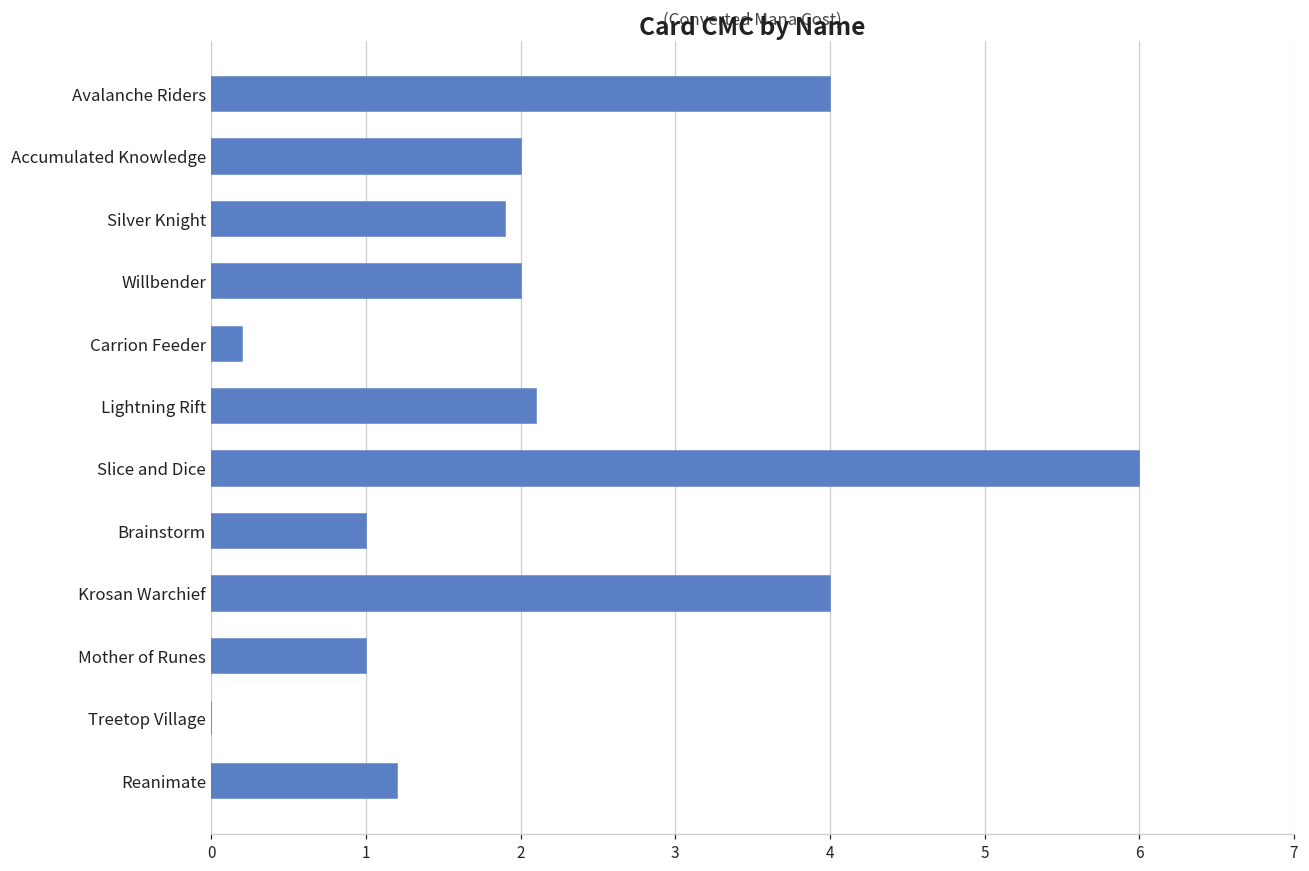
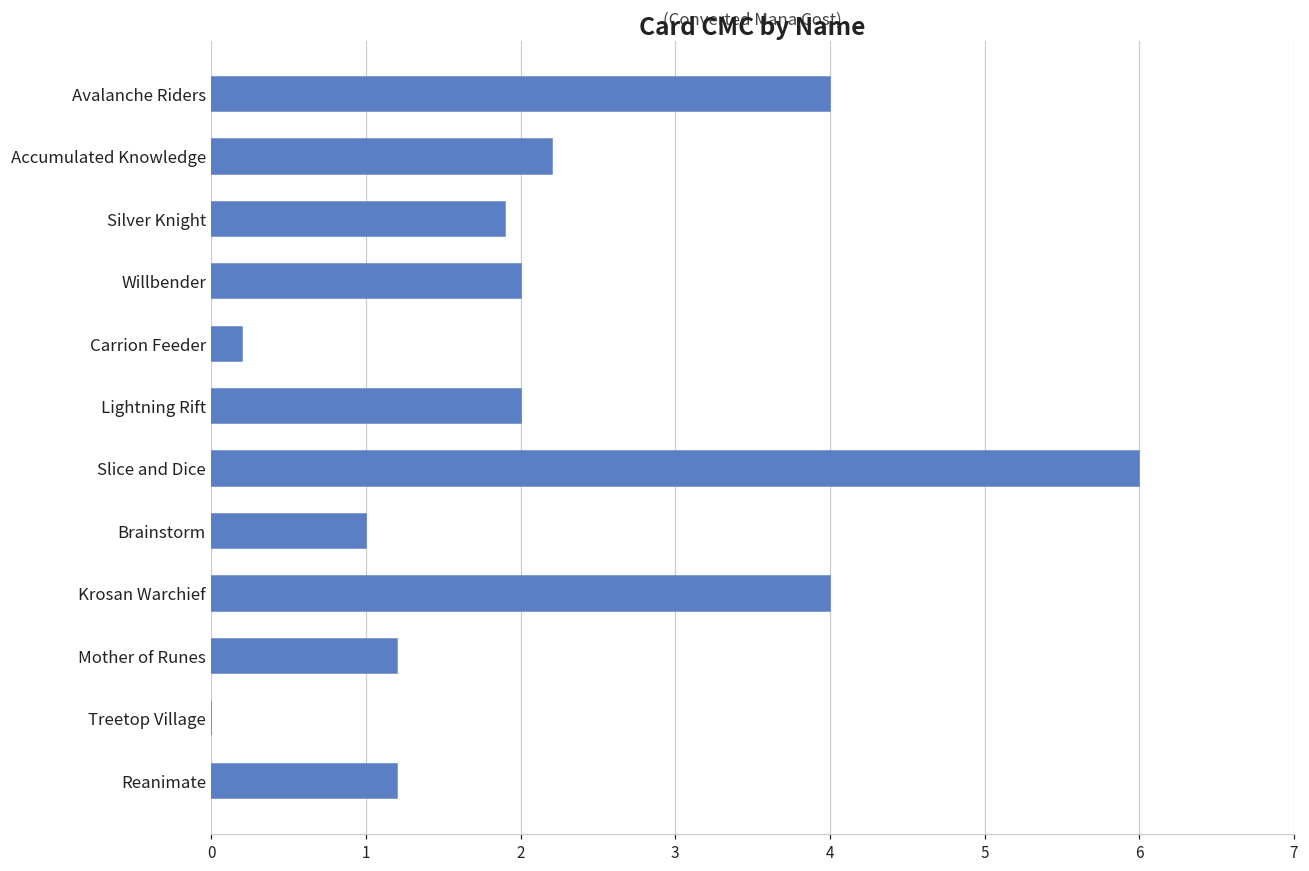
Accumulated Knowledge: 2.0 -> 2.2
Lightning Rift: 2.1 -> 2.0
Mother of Runes: 1.0 -> 1.2
